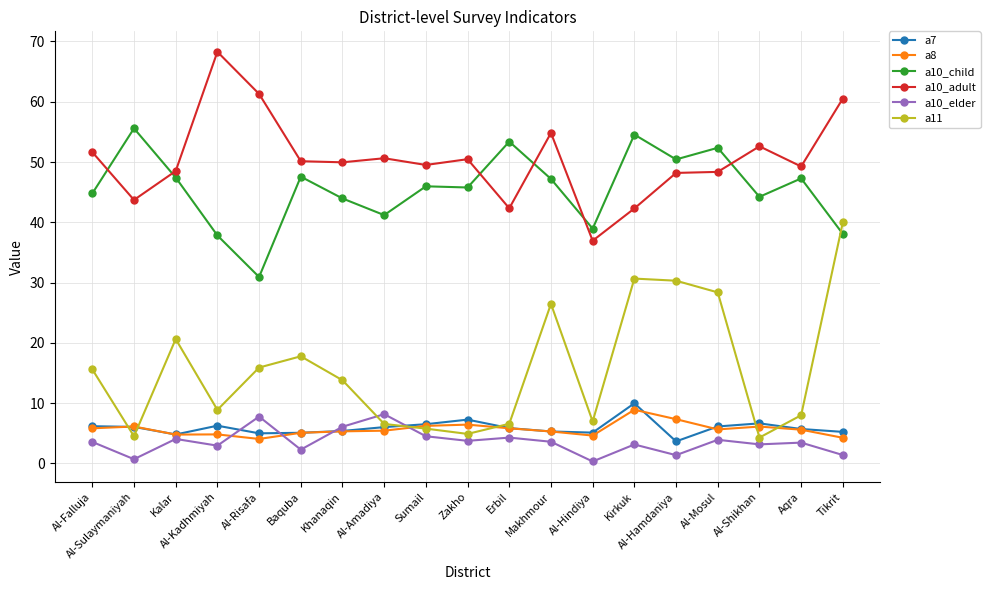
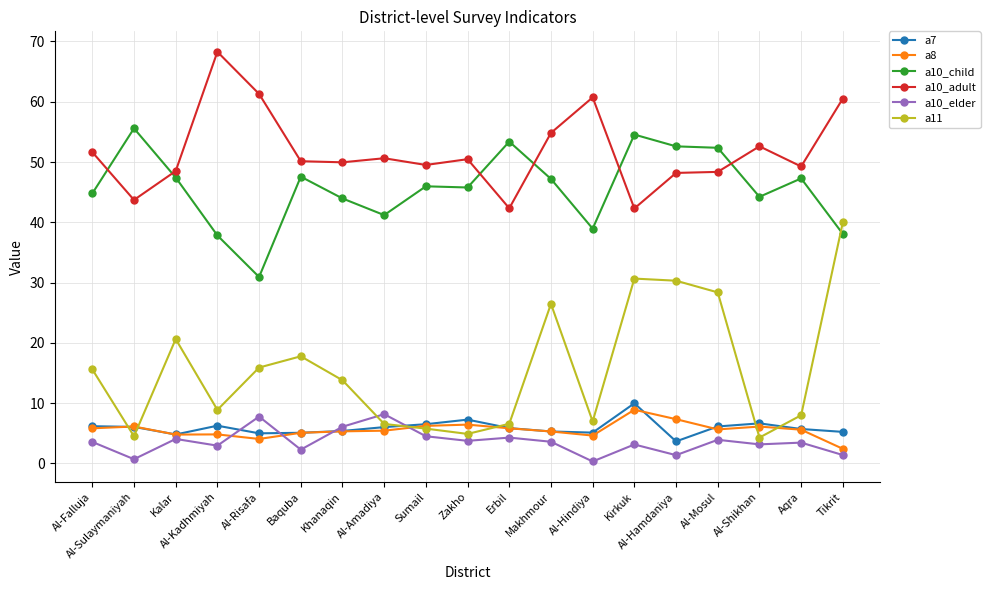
a10_adult, Al-Hindiya: 37 -> 61
a10_child, Al-Hamdaniya: 50 -> 53
a8, Tikrit: 4 -> 2
